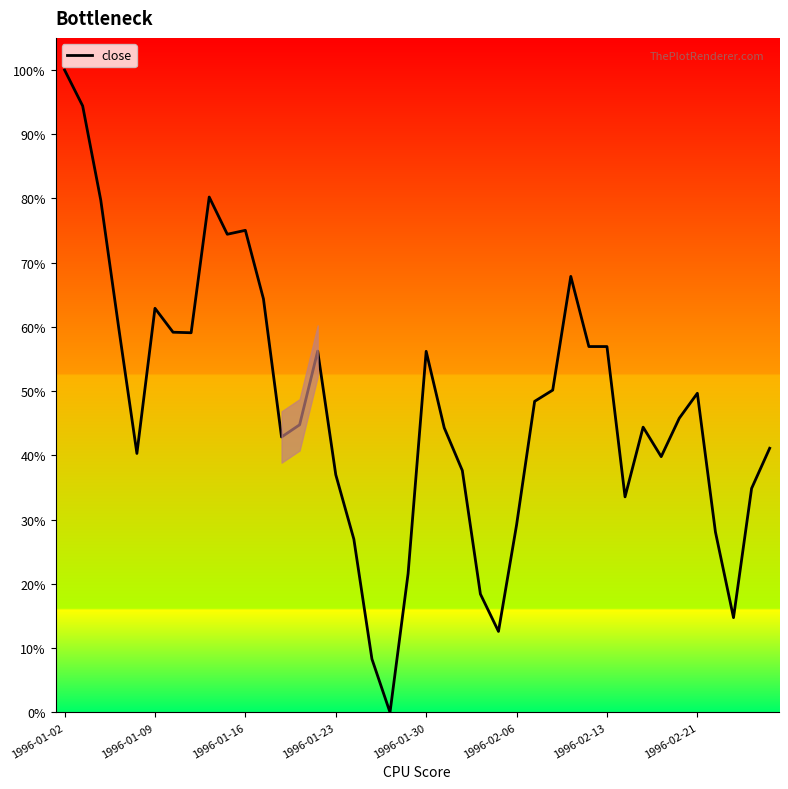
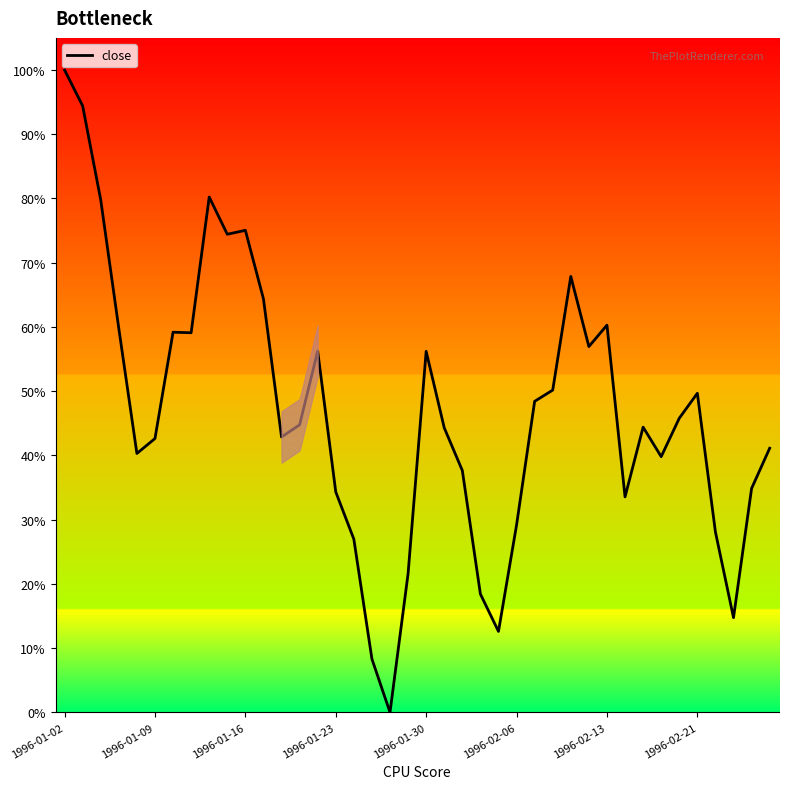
close, 1996-01-09: 63% -> 43%
close, 1996-01-23: 37% -> 34%
close, 1996-02-13: 57% -> 60%
